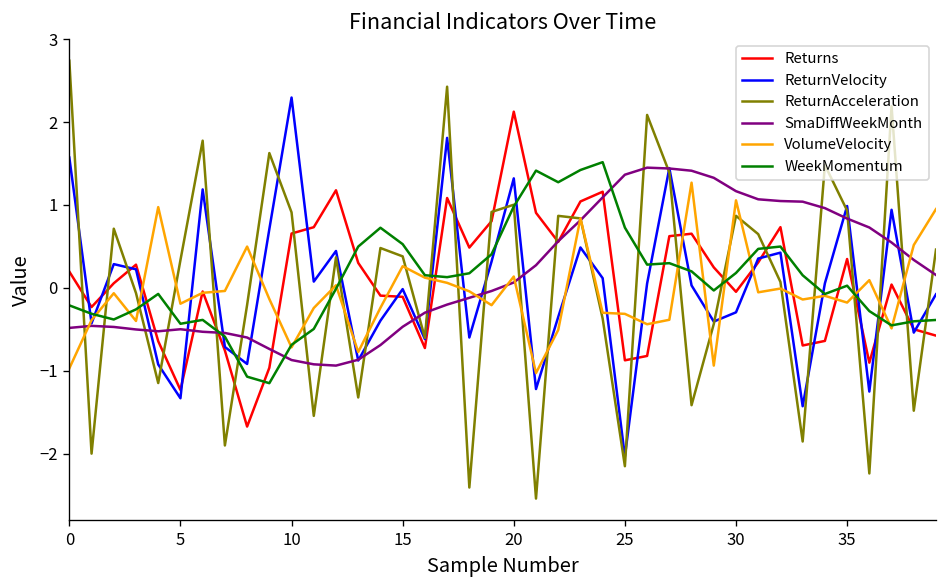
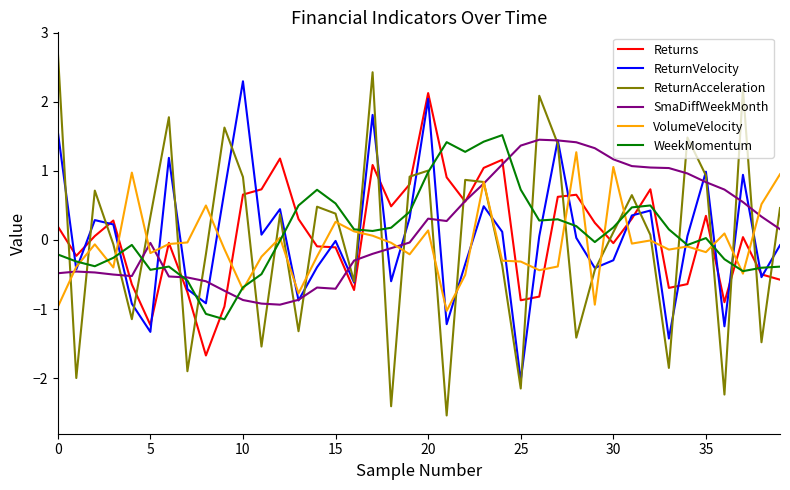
SmaDiffWeekMonth, 5: -0.5 -> 0.0
SmaDiffWeekMonth, 15: -0.5 -> -0.7
ReturnVelocity, 20: 1.3 -> 2.0
SmaDiffWeekMonth, 20: 0.1 -> 0.3
ReturnAcceleration, 30: 0.9 -> 0.1
